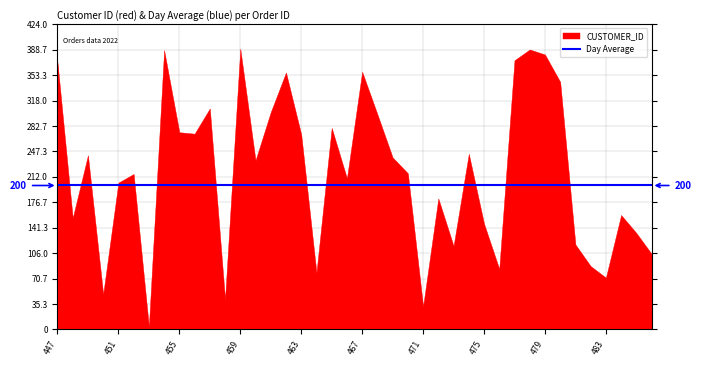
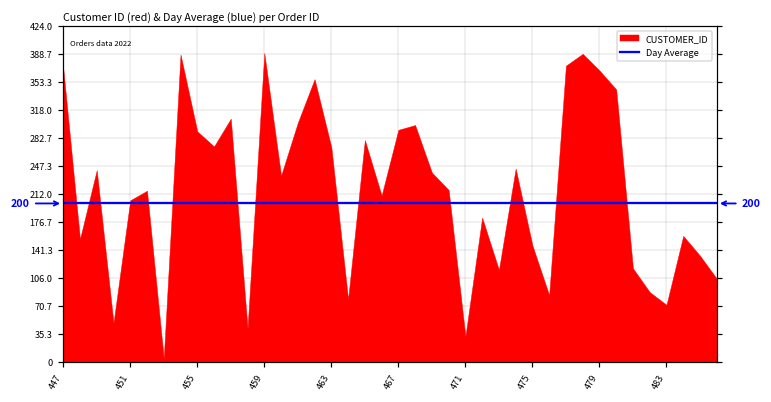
CUSTOMER_ID, 455: 270 -> 290
CUSTOMER_ID, 467: 360 -> 290
CUSTOMER_ID, 479: 380 -> 370
